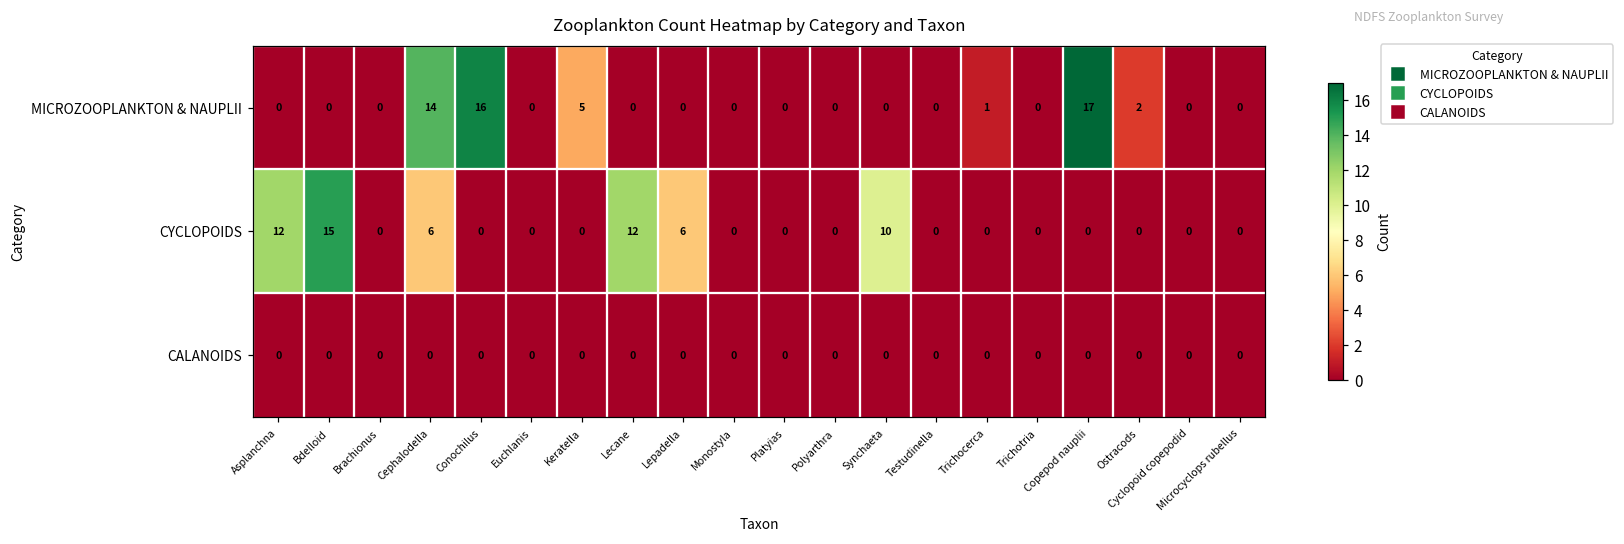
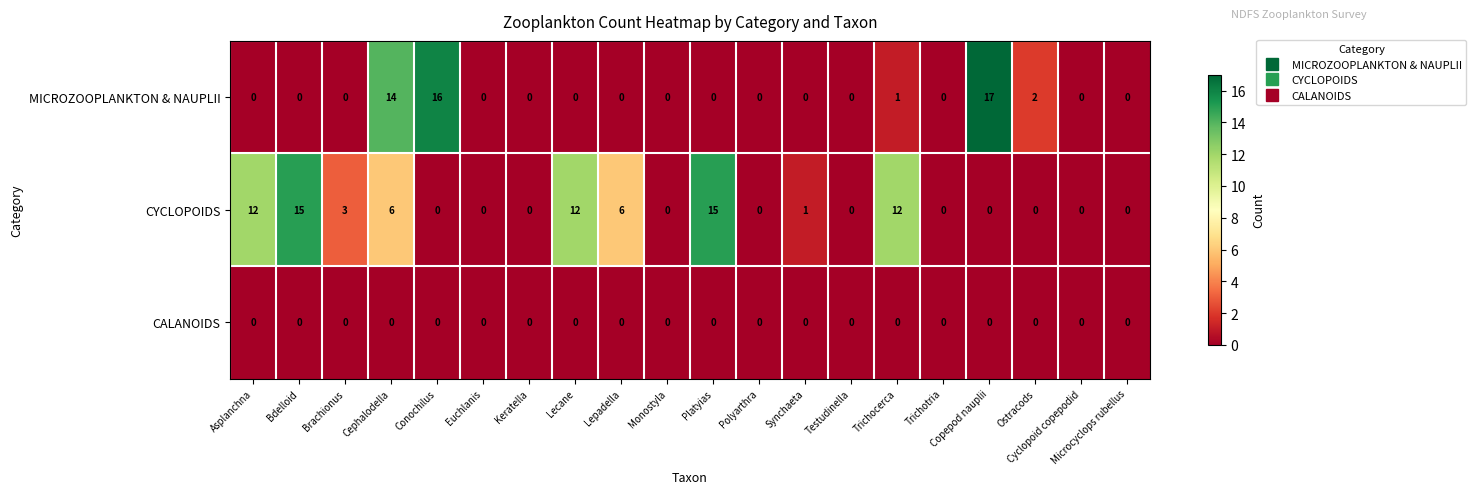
MICROZOOPLANKTON & NAUPLII, Keratella: 5 -> 0
CYCLOPOIDS, Brachionus: 0 -> 3
CYCLOPOIDS, Platyias: 0 -> 15
CYCLOPOIDS, Synchaeta: 10 -> 1
CYCLOPOIDS, Trichocerca: 0 -> 12
